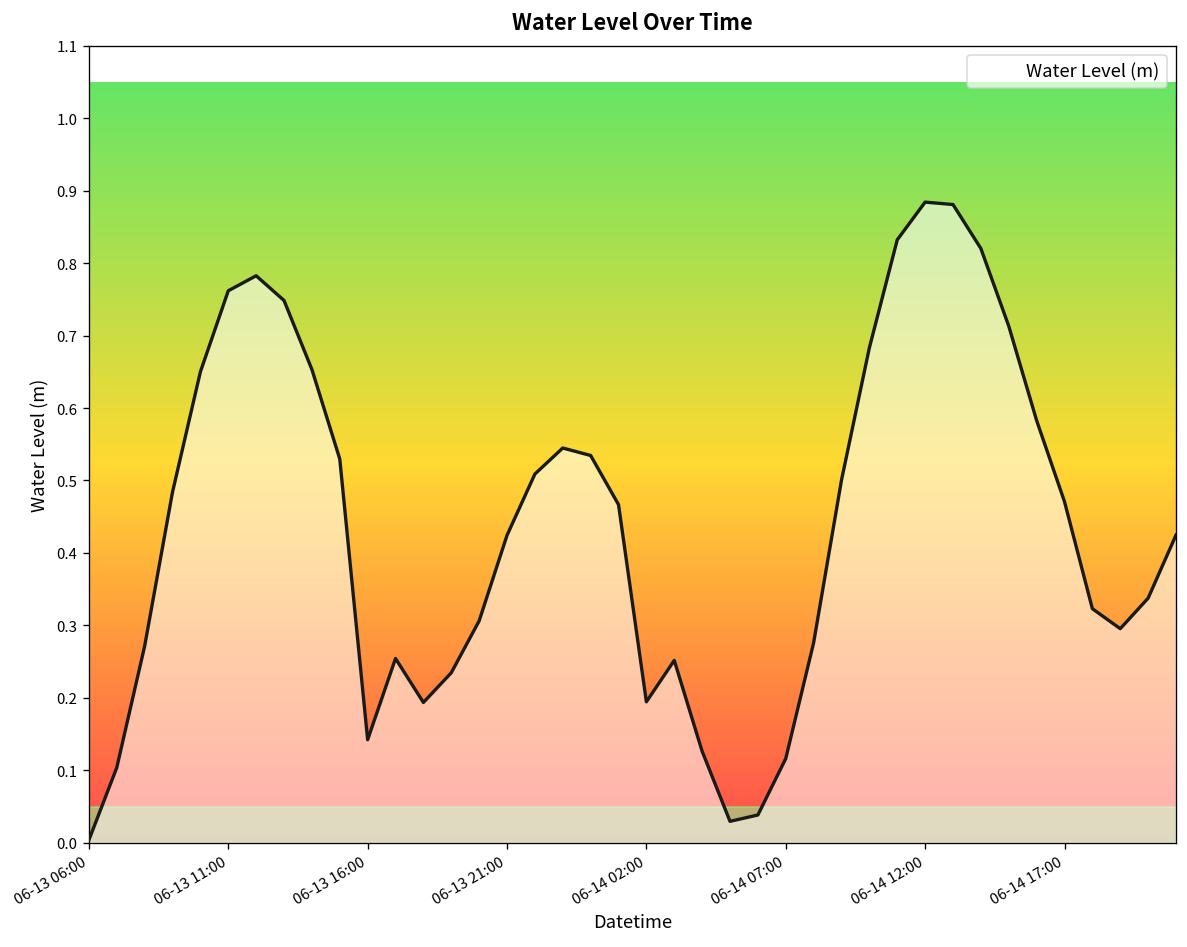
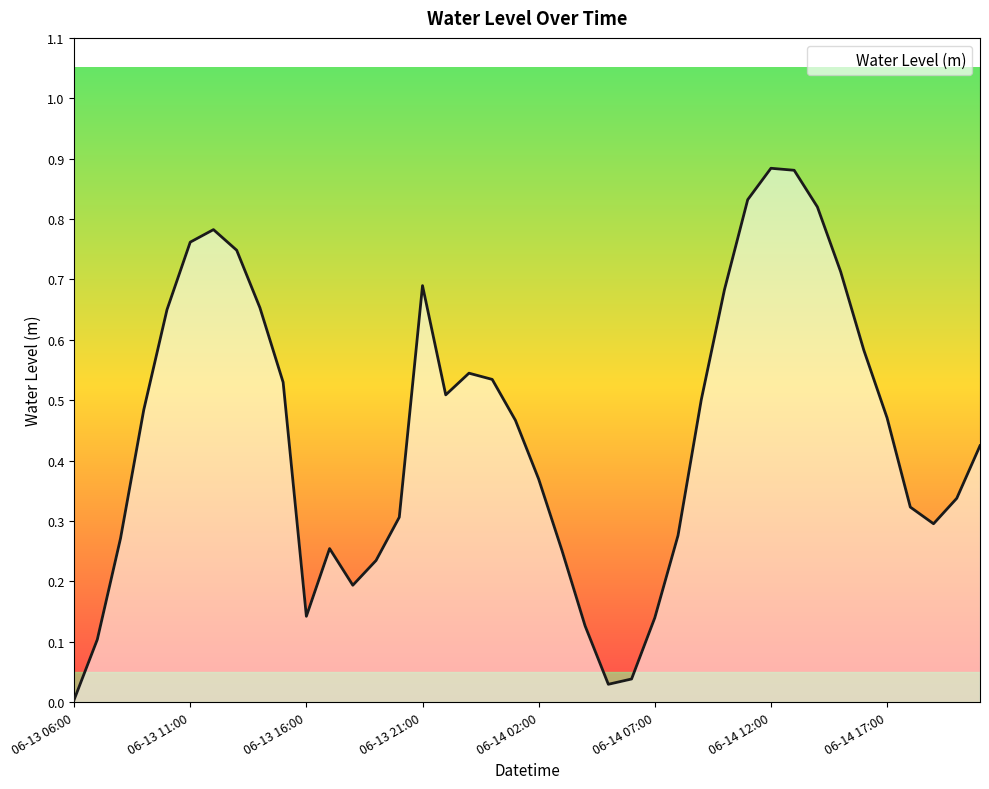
06-13 21:00: 0.42 -> 0.69
06-14 02:00: 0.19 -> 0.37
06-14 07:00: 0.12 -> 0.14
